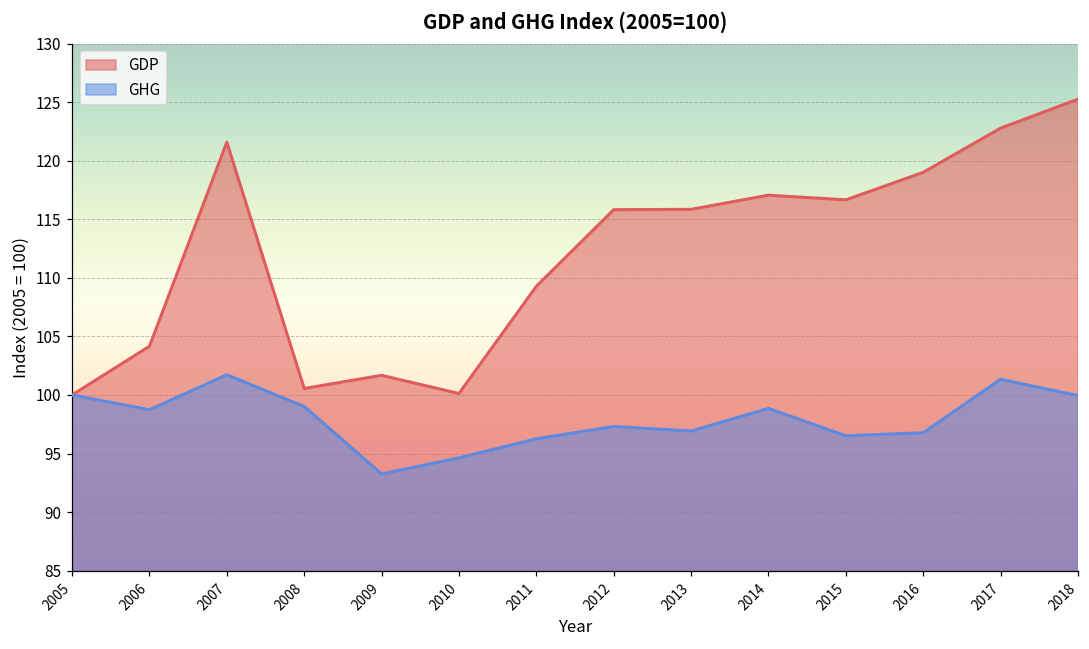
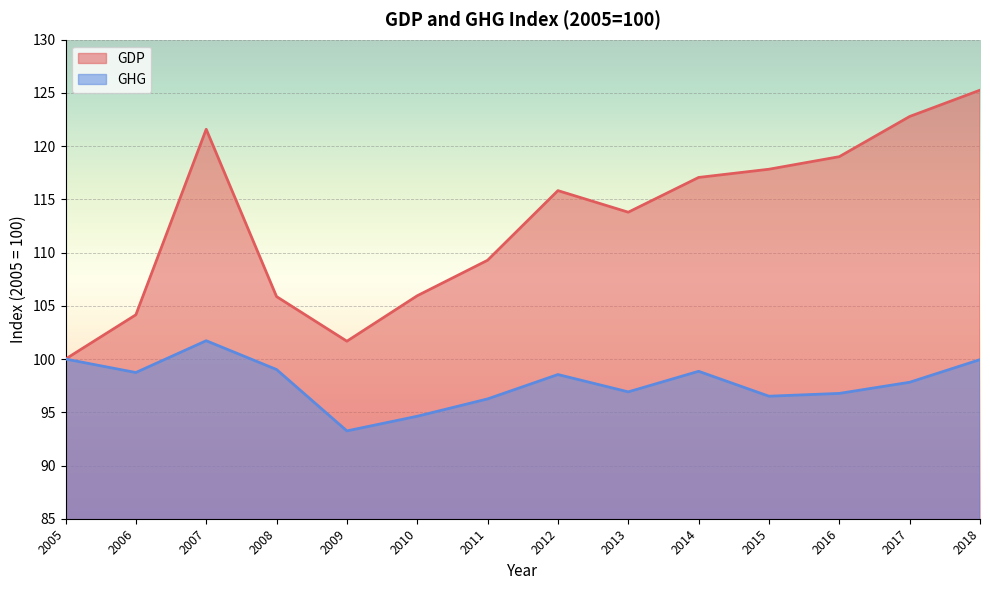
GDP, 2008: 100.6 -> 105.9
GDP, 2010: 100.1 -> 105.9
GHG, 2012: 97.3 -> 98.5
GDP, 2013: 115.9 -> 113.8
GDP, 2015: 116.7 -> 117.8
GHG, 2017: 101.3 -> 97.8
